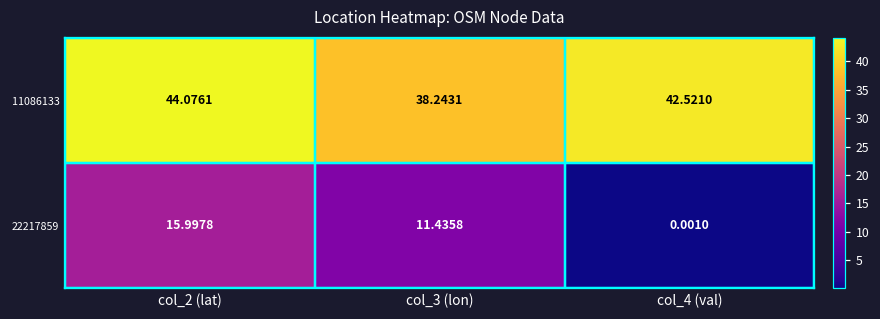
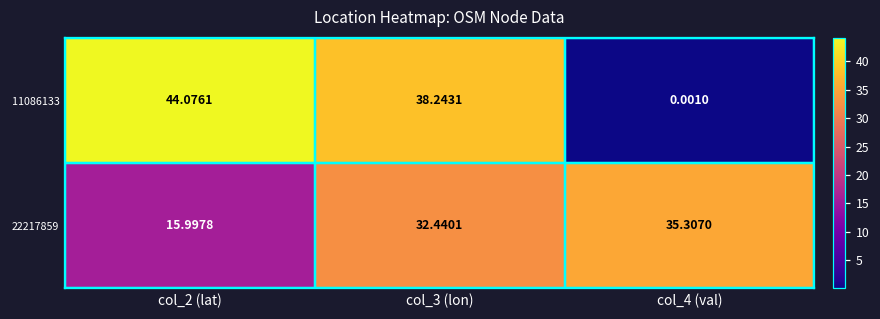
11086133, col_4 (val): 42.5210 -> 0.0010
22217859, col_3 (lon): 11.4358 -> 32.4401
22217859, col_4 (val): 0.0010 -> 35.3070
